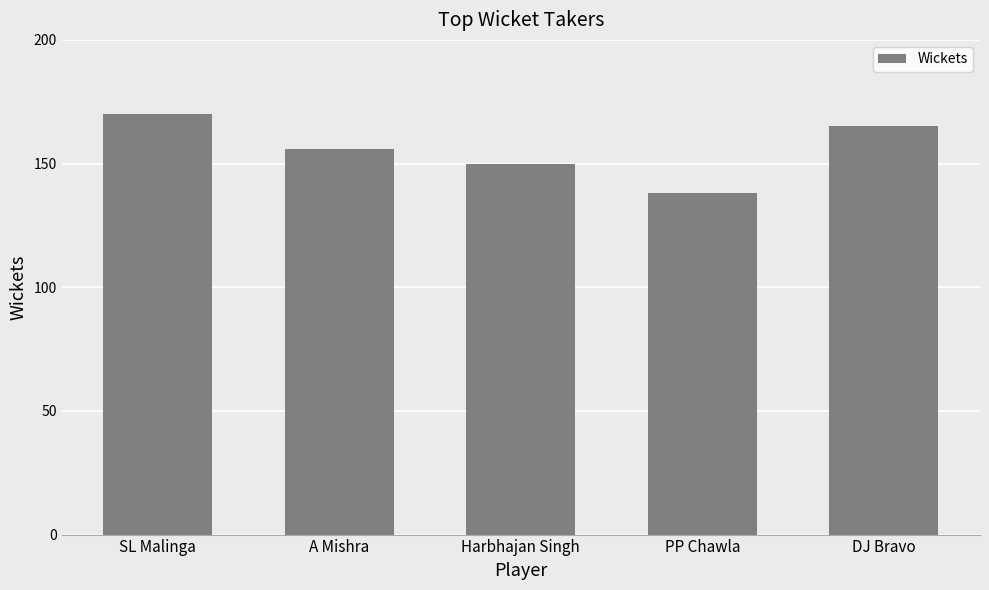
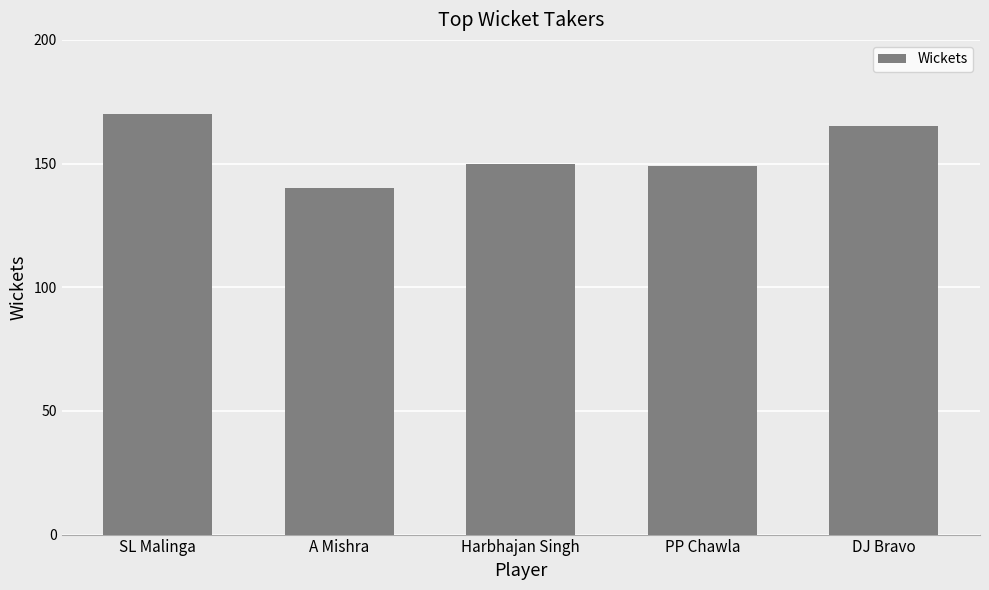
A Mishra: 156 -> 140
PP Chawla: 138 -> 149
